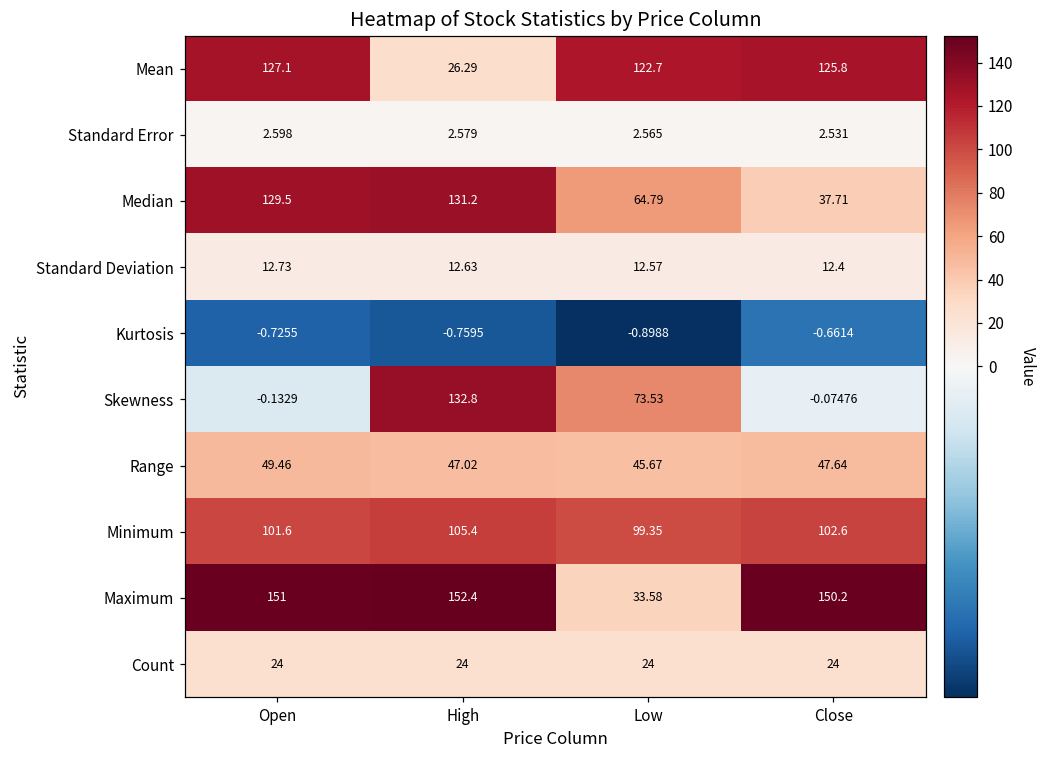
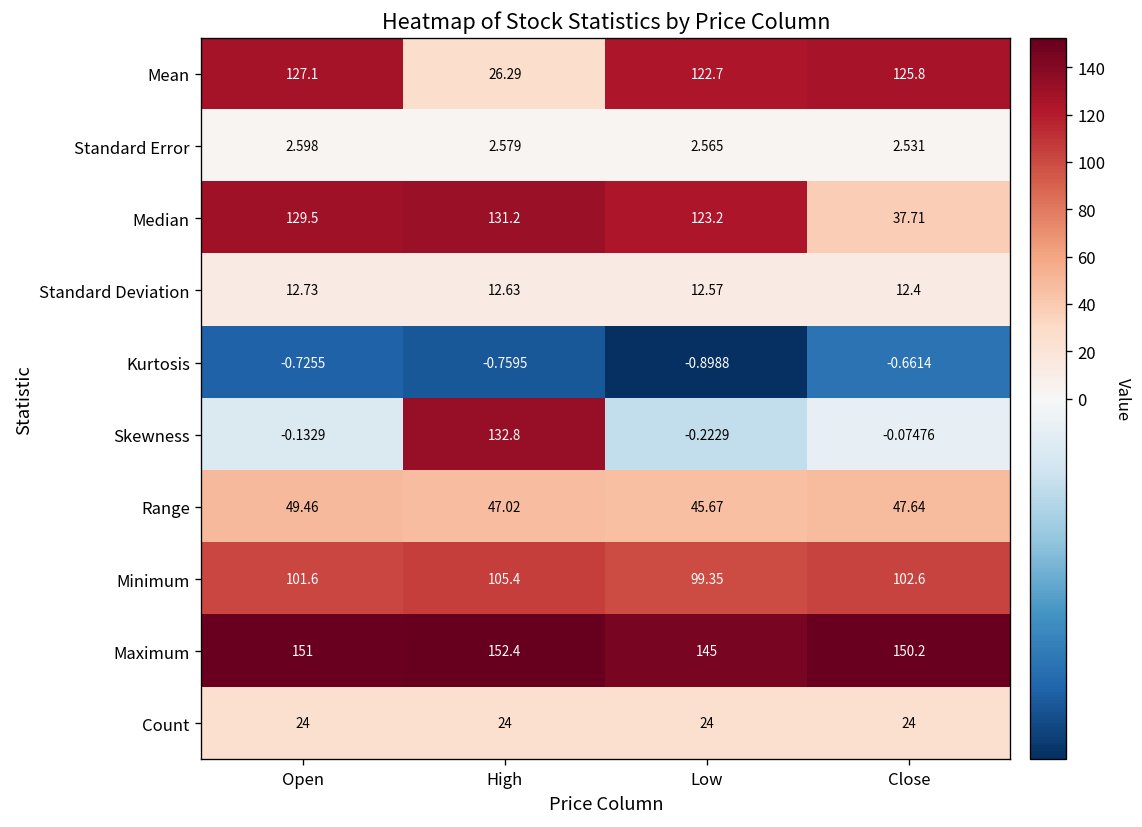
Median, Low: 64.79 -> 123.2
Skewness, Low: 73.53 -> -0.2229
Maximum, Low: 33.58 -> 145
